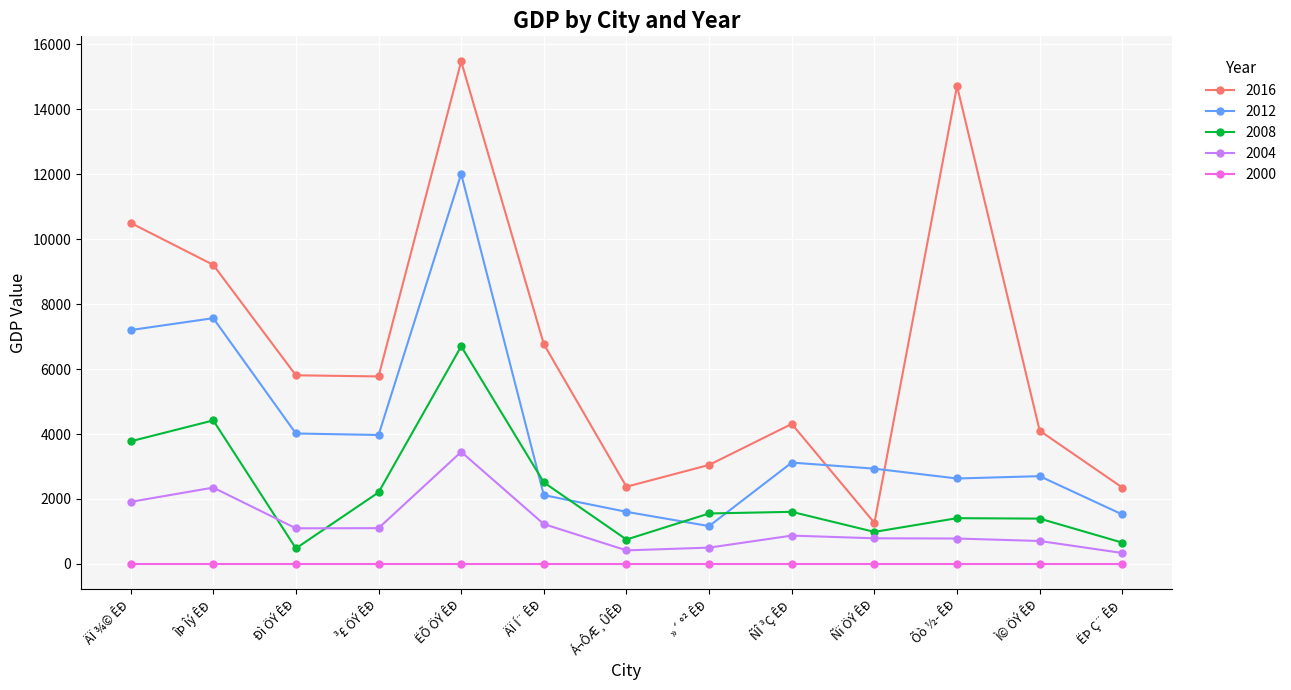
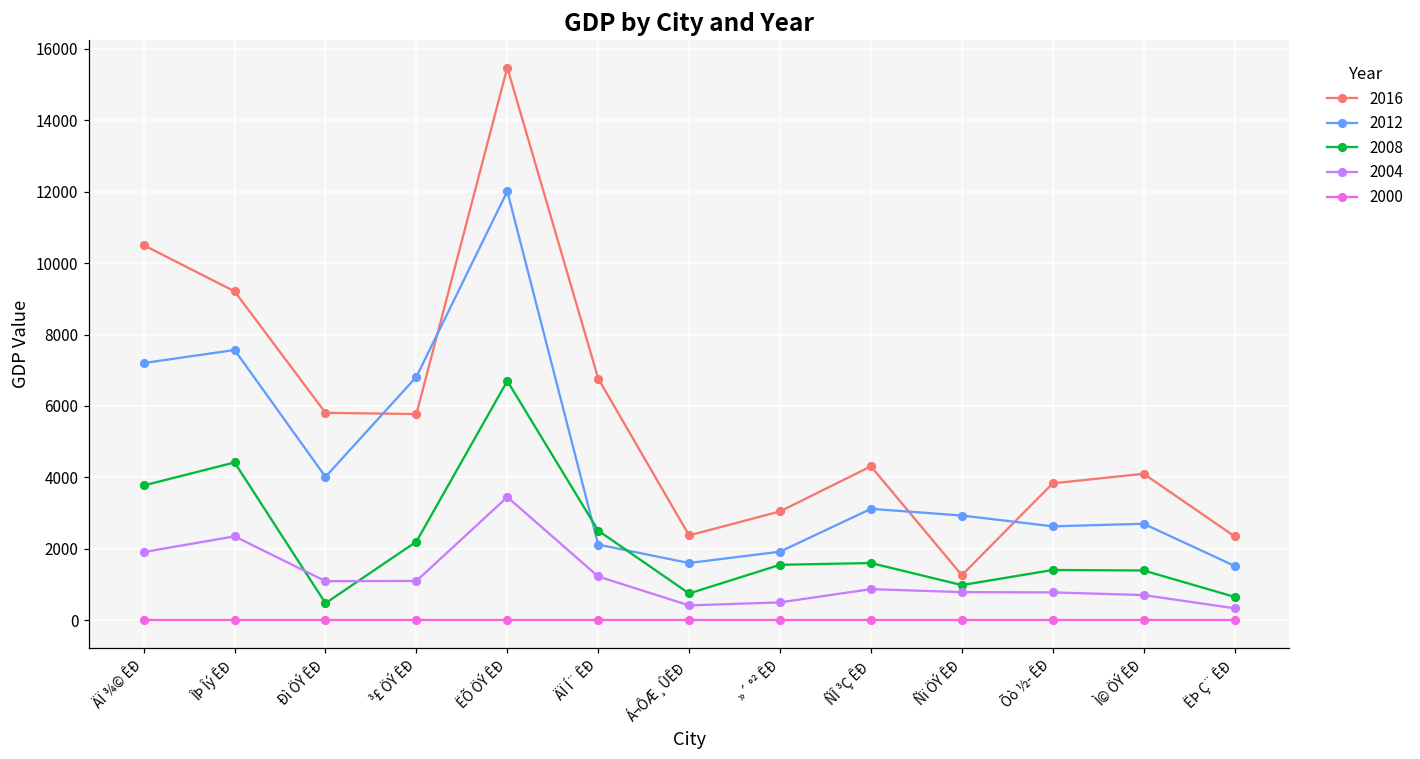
2012, ³£ ÖÝ ÊÐ: 4000 -> 6800
2012, »´ °² ÊÐ: 1200 -> 1900
2016, Õò ½­ ÊÐ: 14700 -> 3800
